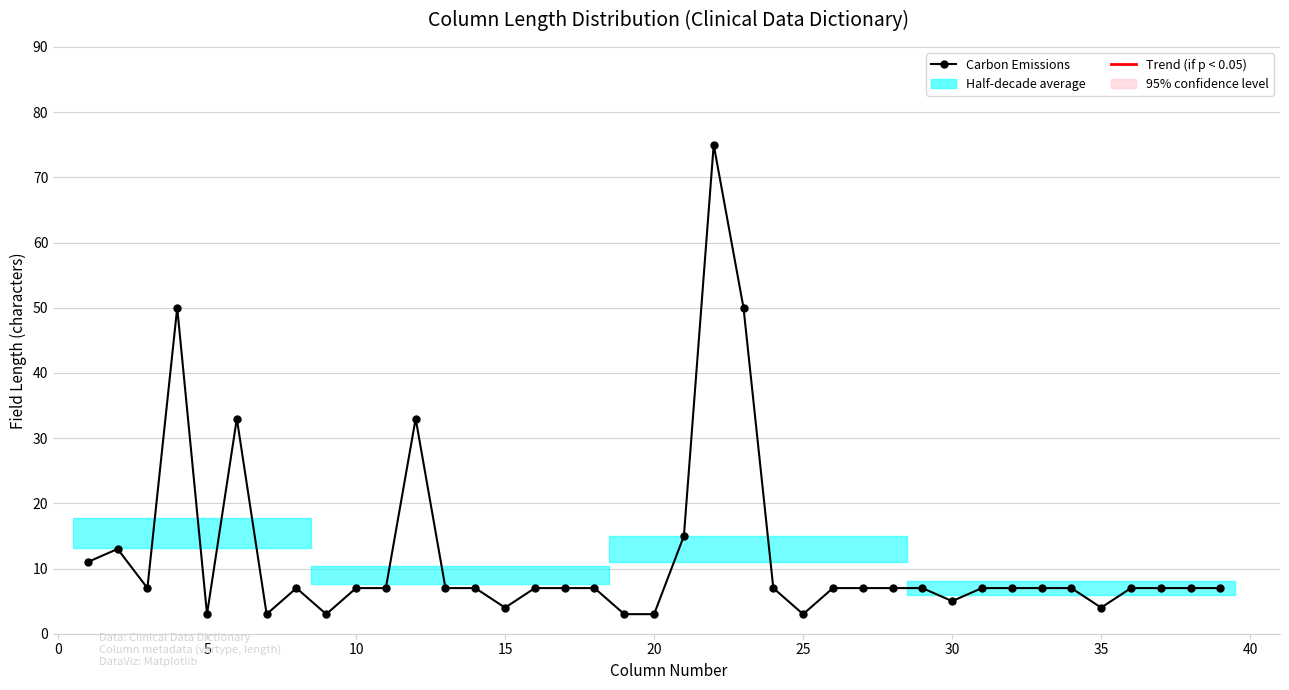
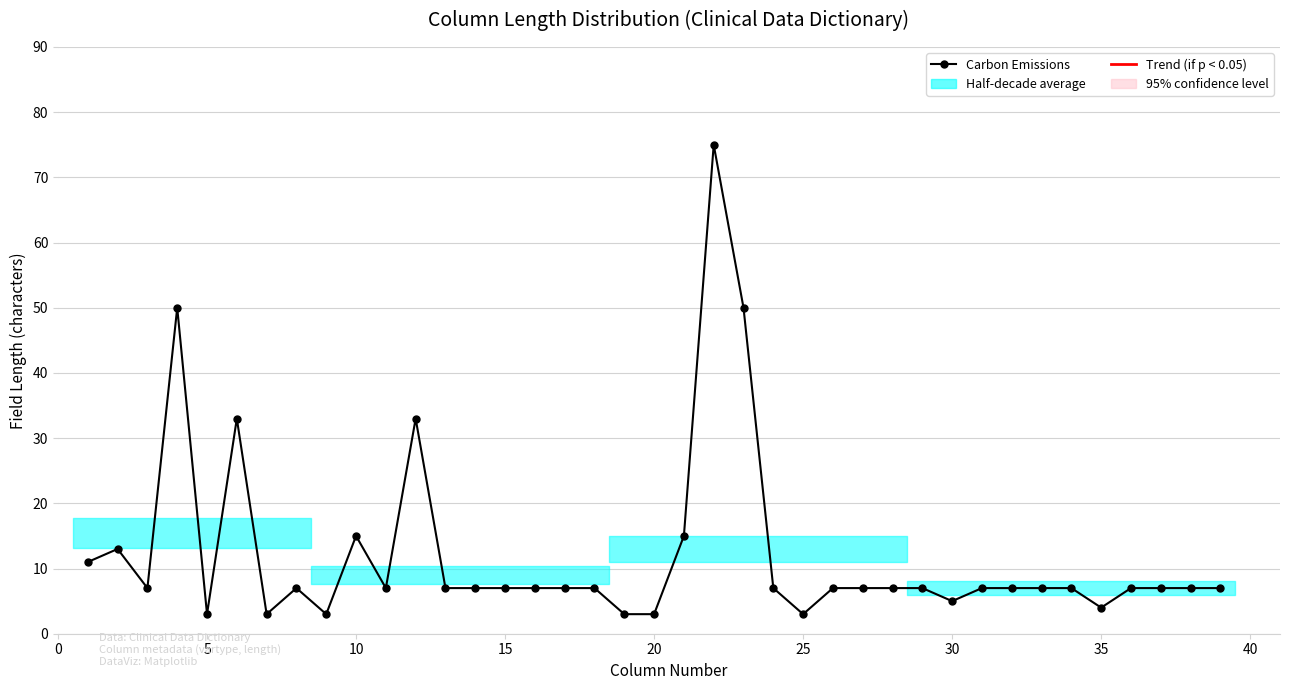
Carbon Emissions, 10: 7 -> 15
Carbon Emissions, 15: 4 -> 7
